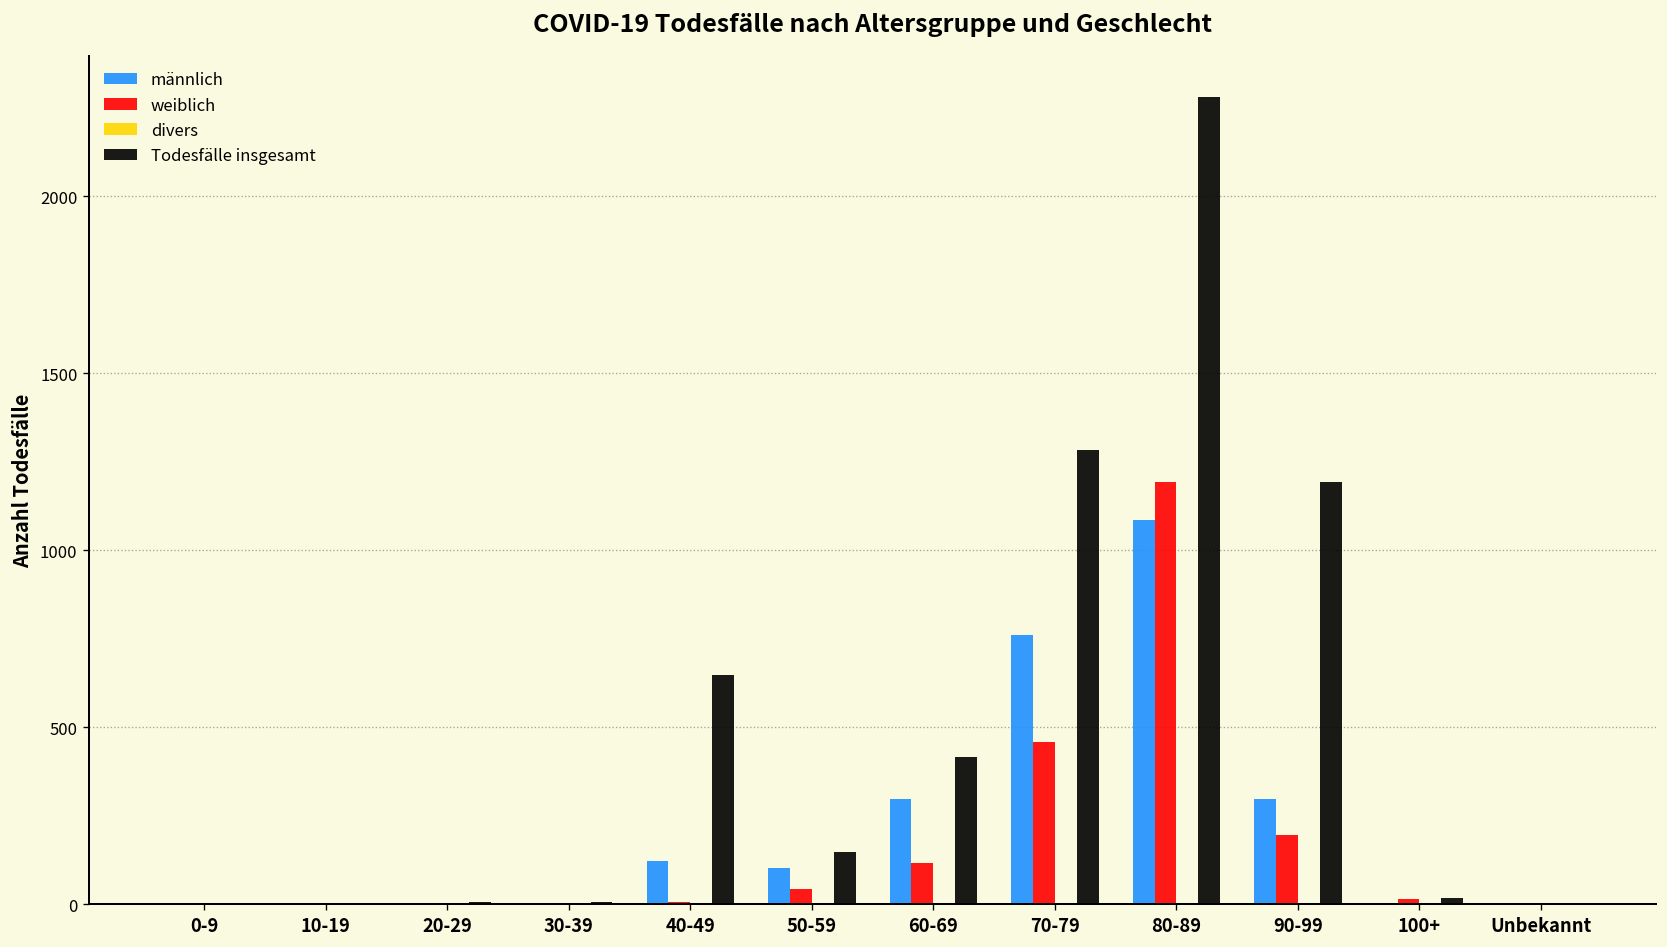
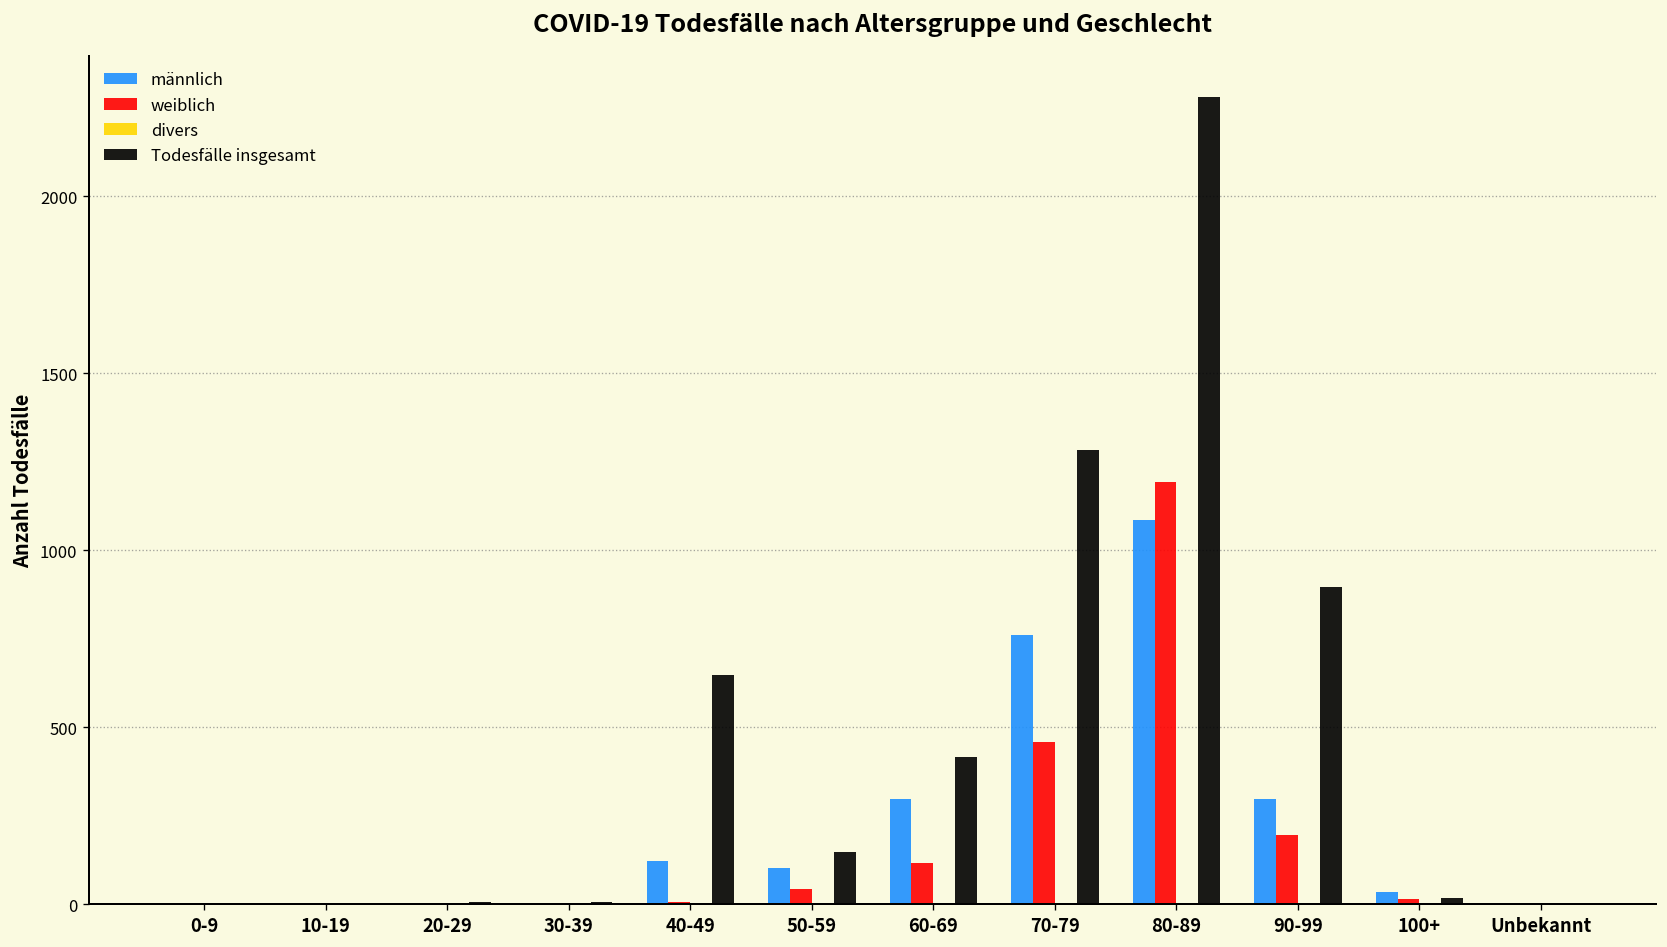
Todesfälle insgesamt, 90-99: 1190 -> 900
männlich, 100+: 0 -> 40
